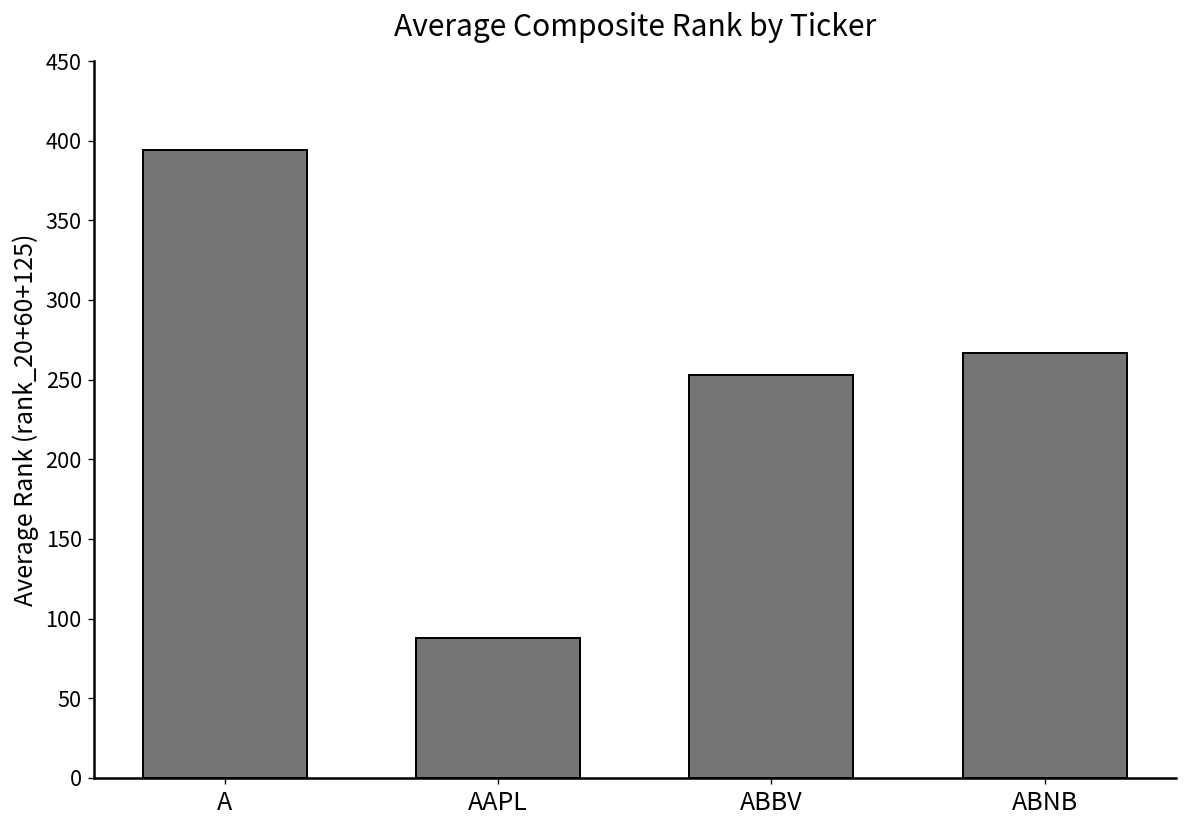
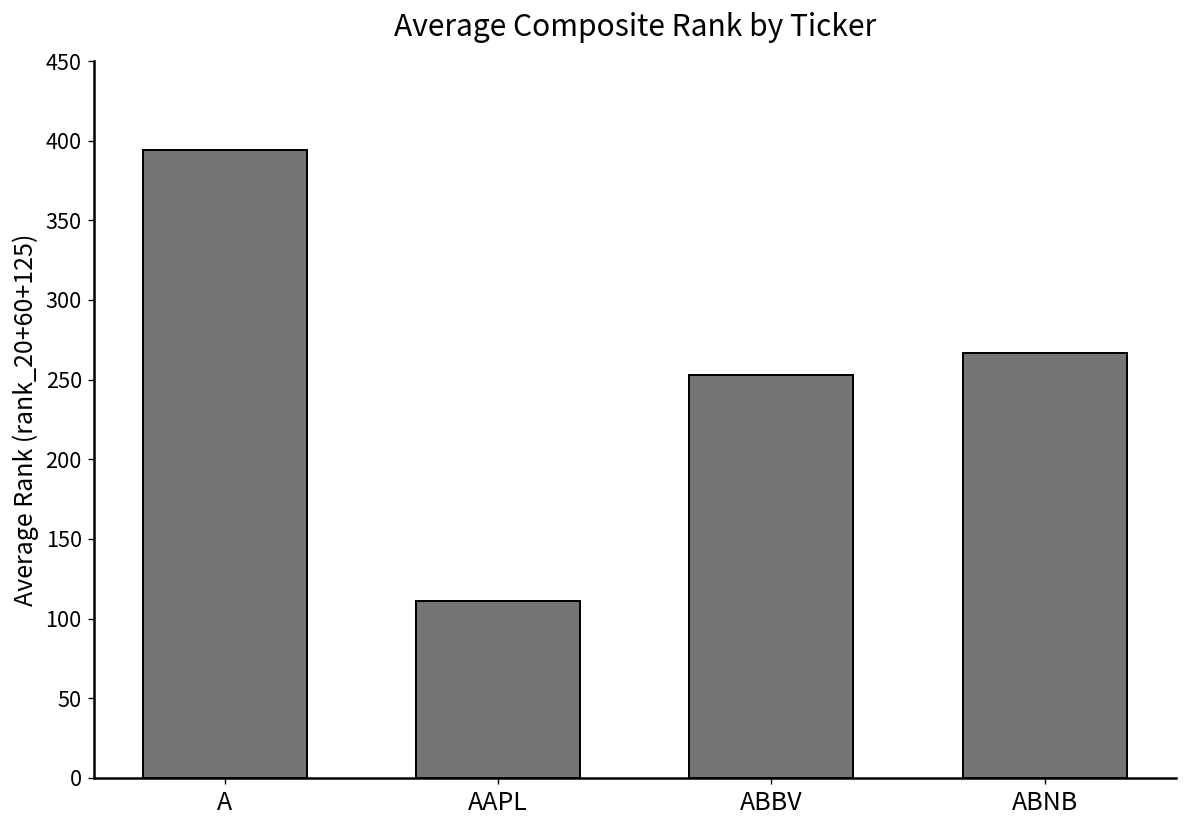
AAPL: 88 -> 111
